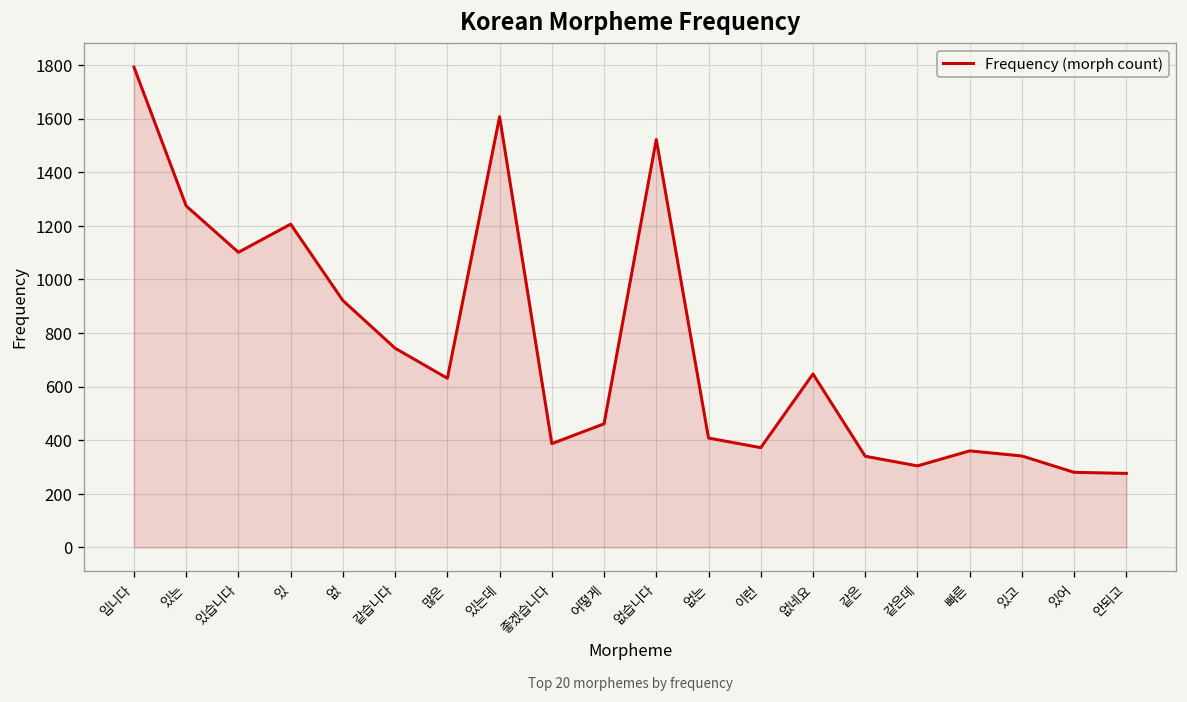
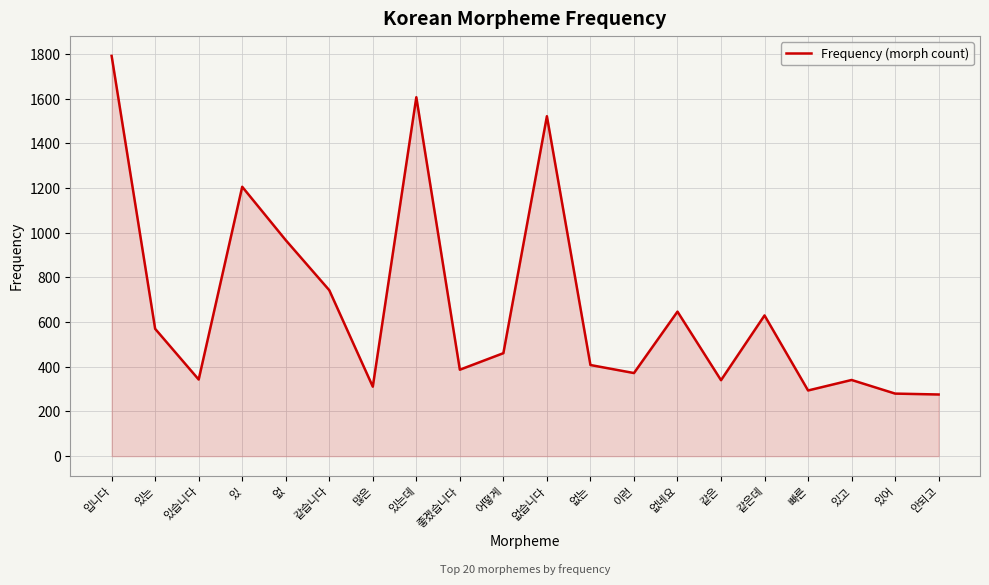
있는: 1270 -> 570
있습니다: 1100 -> 340
없: 920 -> 970
많은: 630 -> 310
같은데: 300 -> 630
빠른: 360 -> 290
